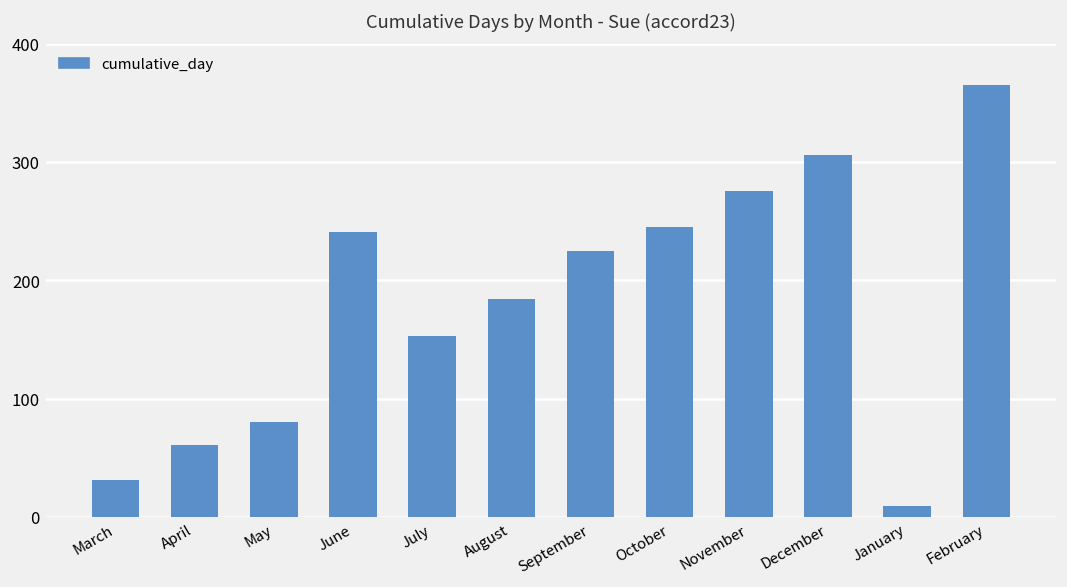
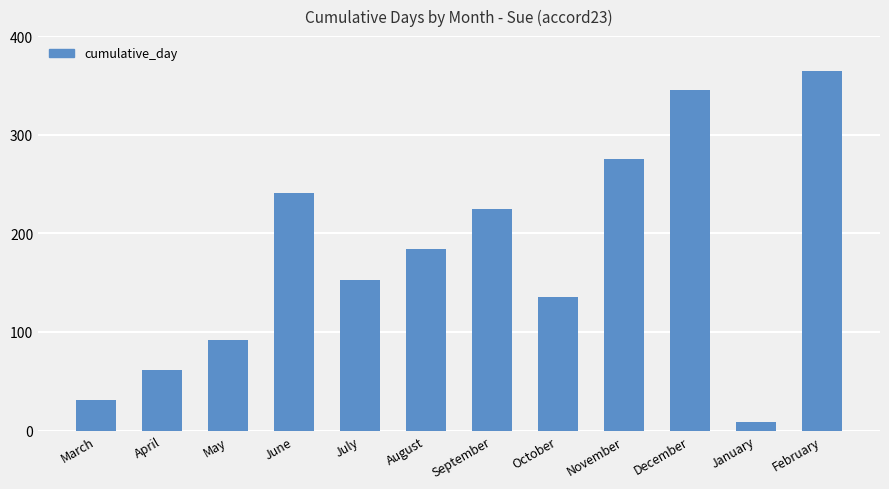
May: 80 -> 90
October: 250 -> 140
December: 310 -> 350
